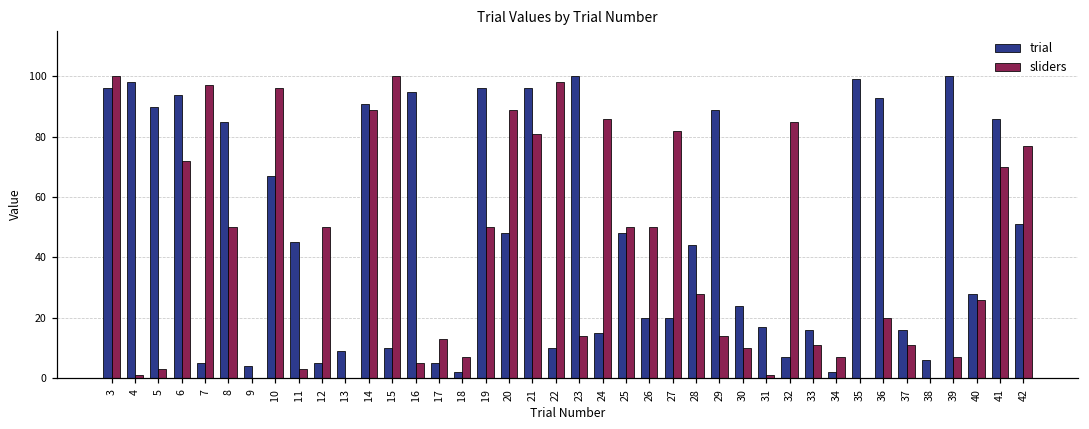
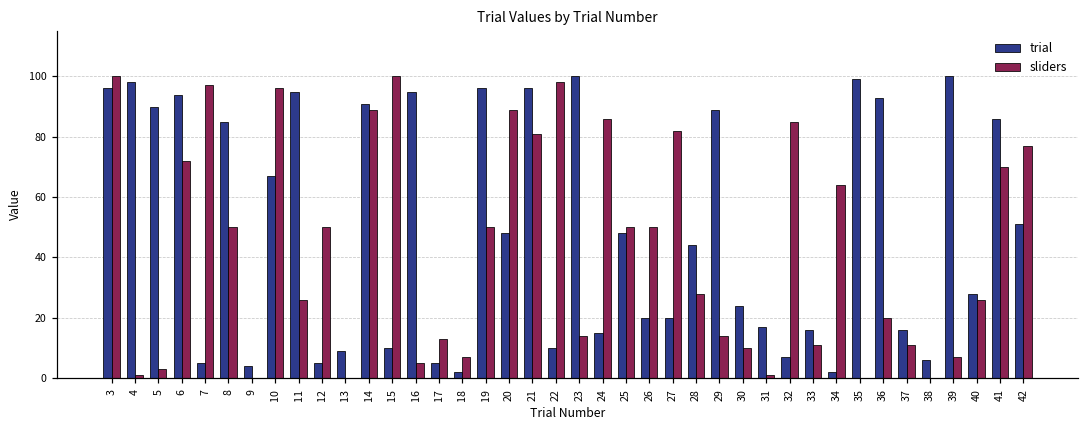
trial, 11: 45 -> 95
sliders, 11: 3 -> 26
sliders, 34: 7 -> 64
